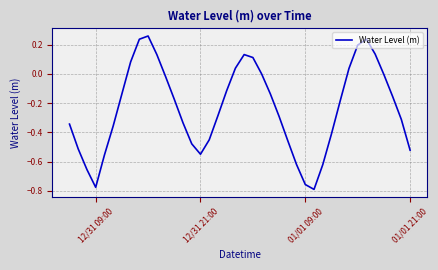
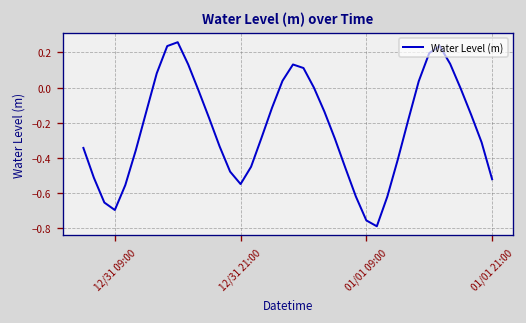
12/31 09:00: -0.77 -> -0.70
